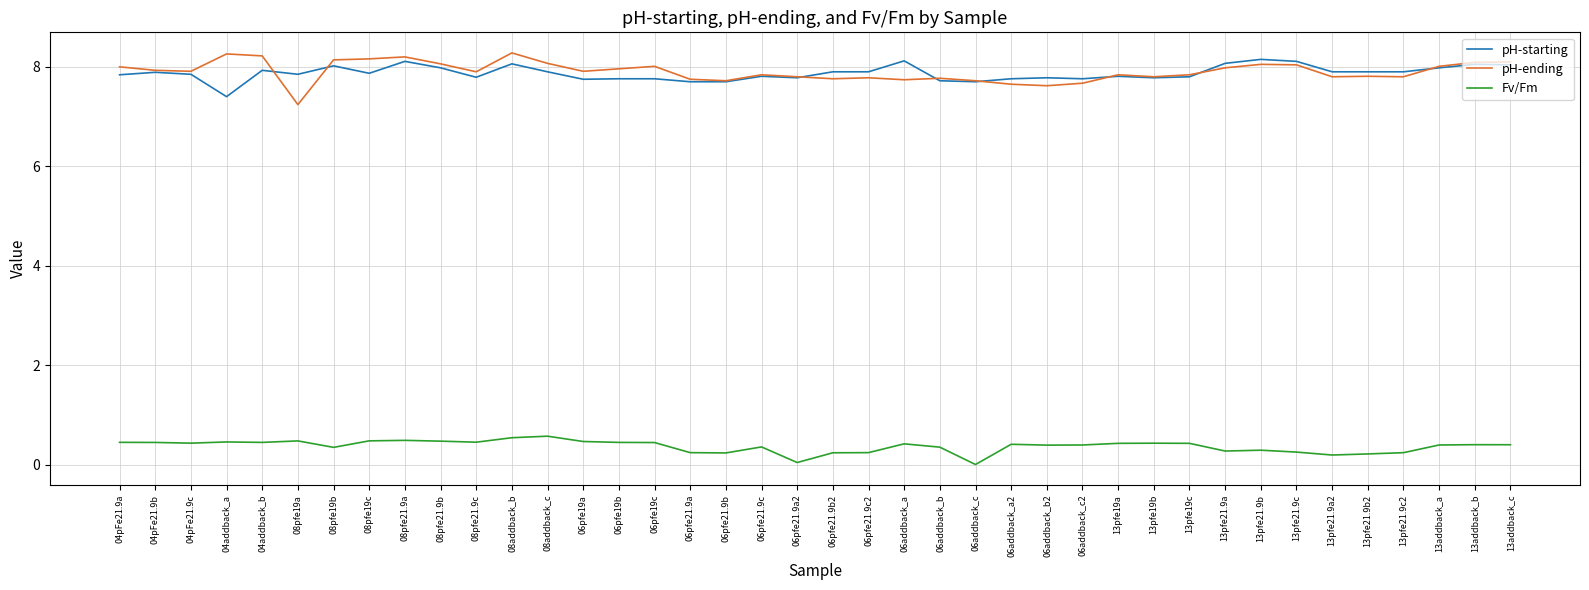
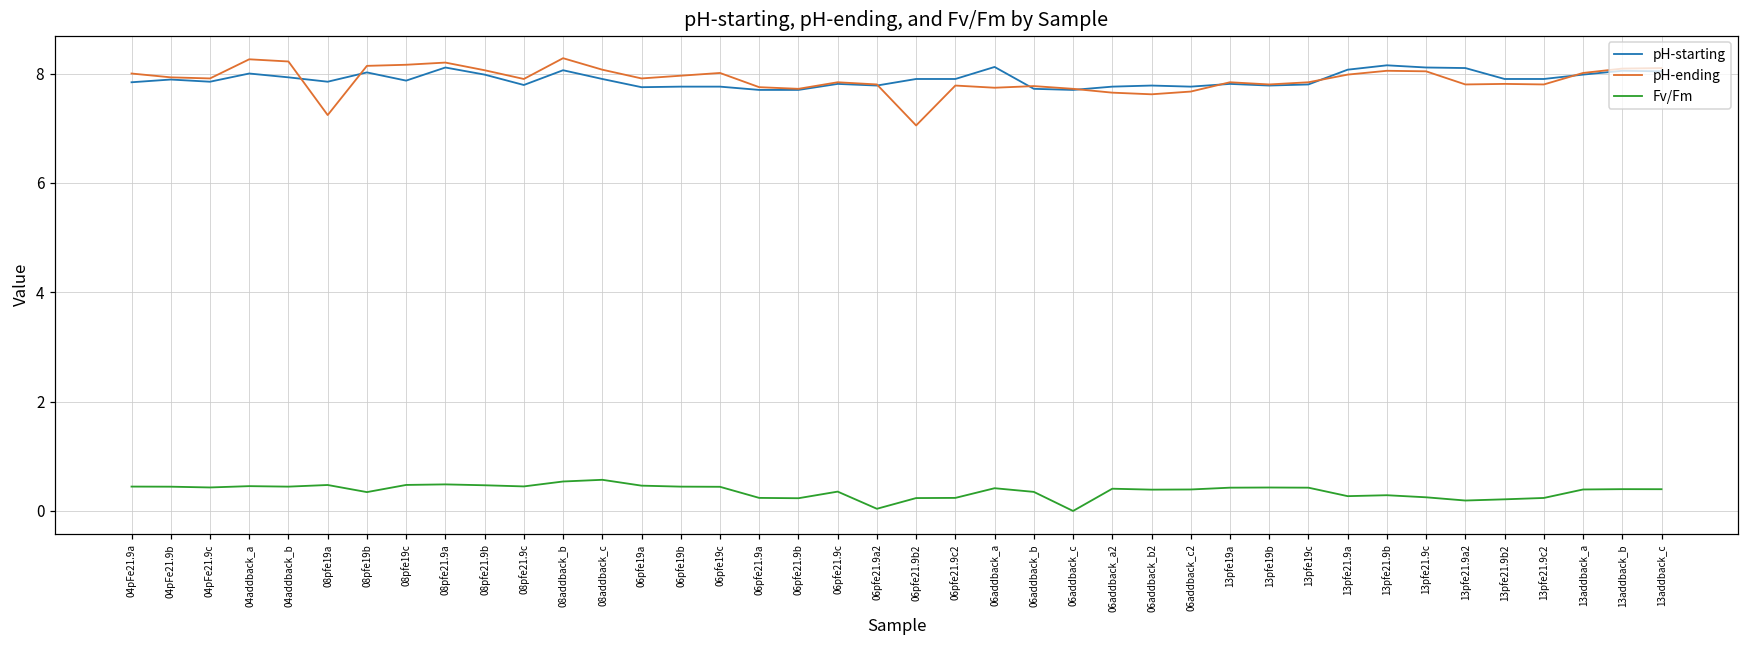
pH-starting, 04addback_a: 7.4 -> 8.0
pH-ending, 06pfe21.9b2: 7.8 -> 7.1
pH-starting, 13pfe21.9a2: 7.9 -> 8.1
